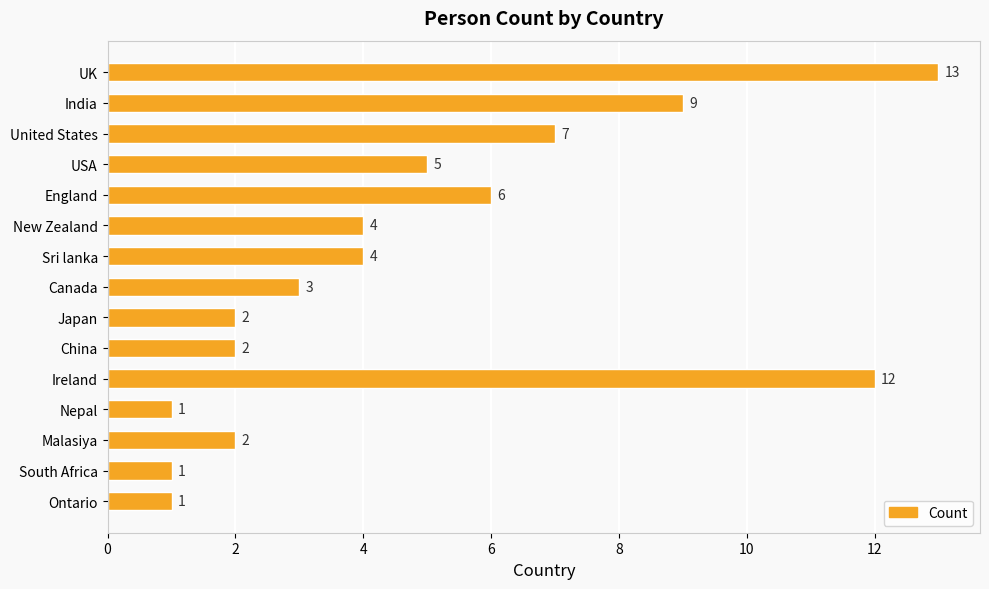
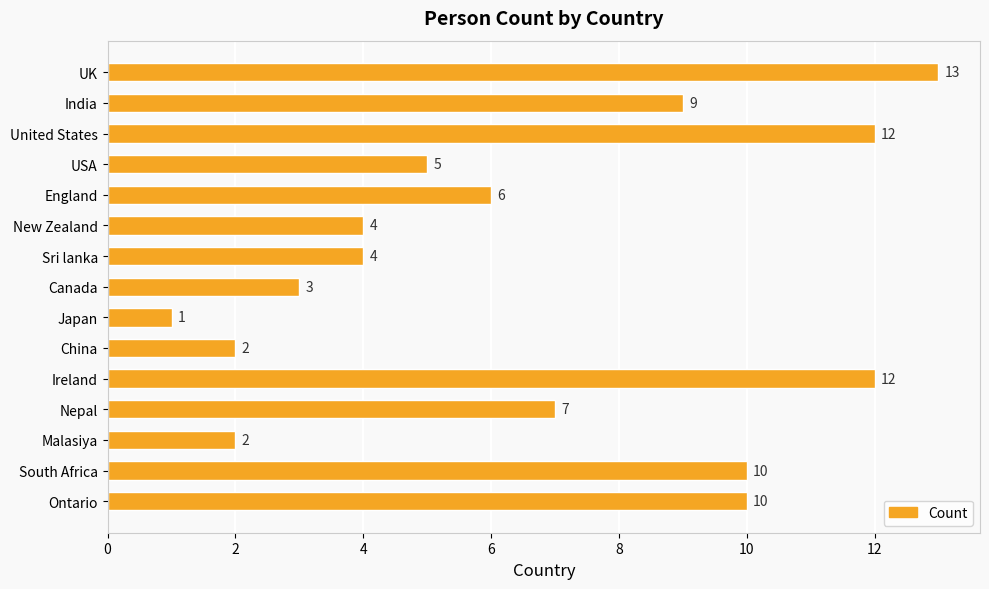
United States: 7 -> 12
Japan: 2 -> 1
Nepal: 1 -> 7
South Africa: 1 -> 10
Ontario: 1 -> 10
